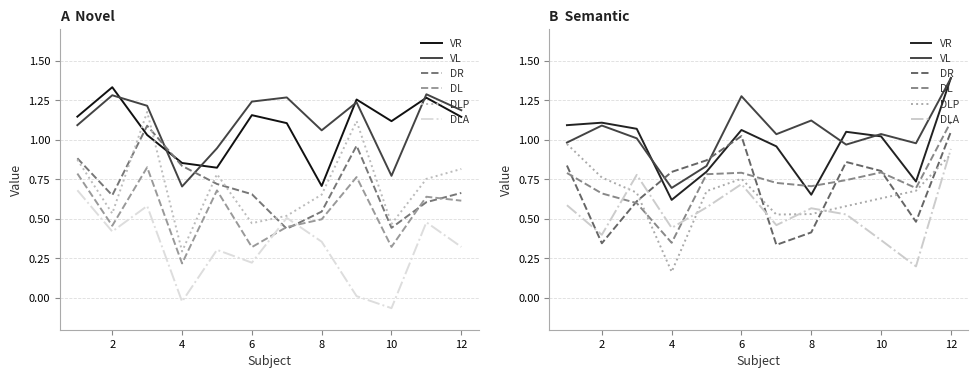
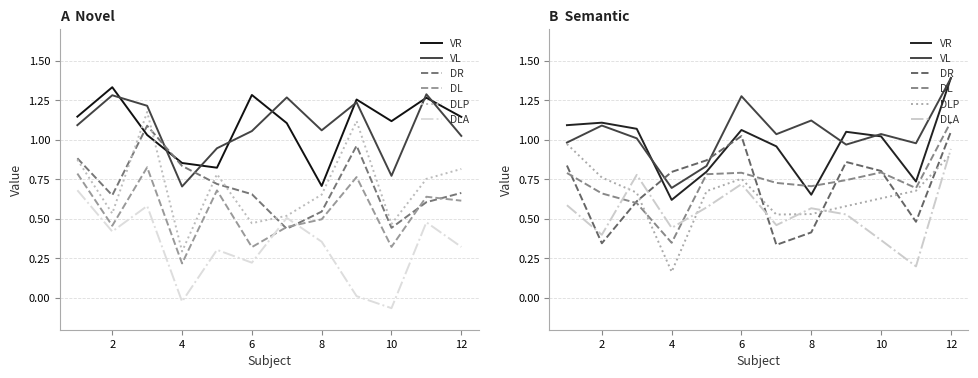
A Novel, VR, 6: 1.16 -> 1.28
A Novel, VL, 6: 1.24 -> 1.06
A Novel, VL, 12: 1.19 -> 1.02
